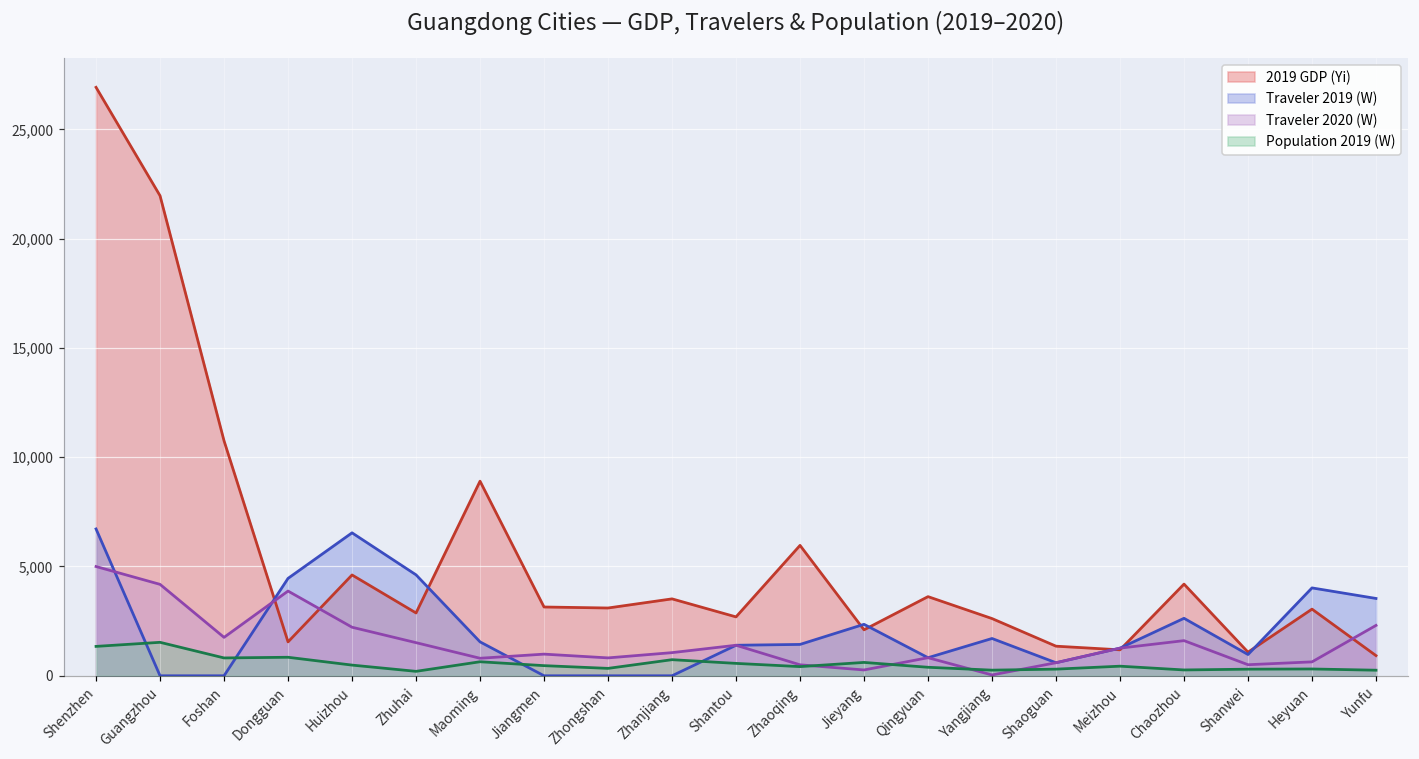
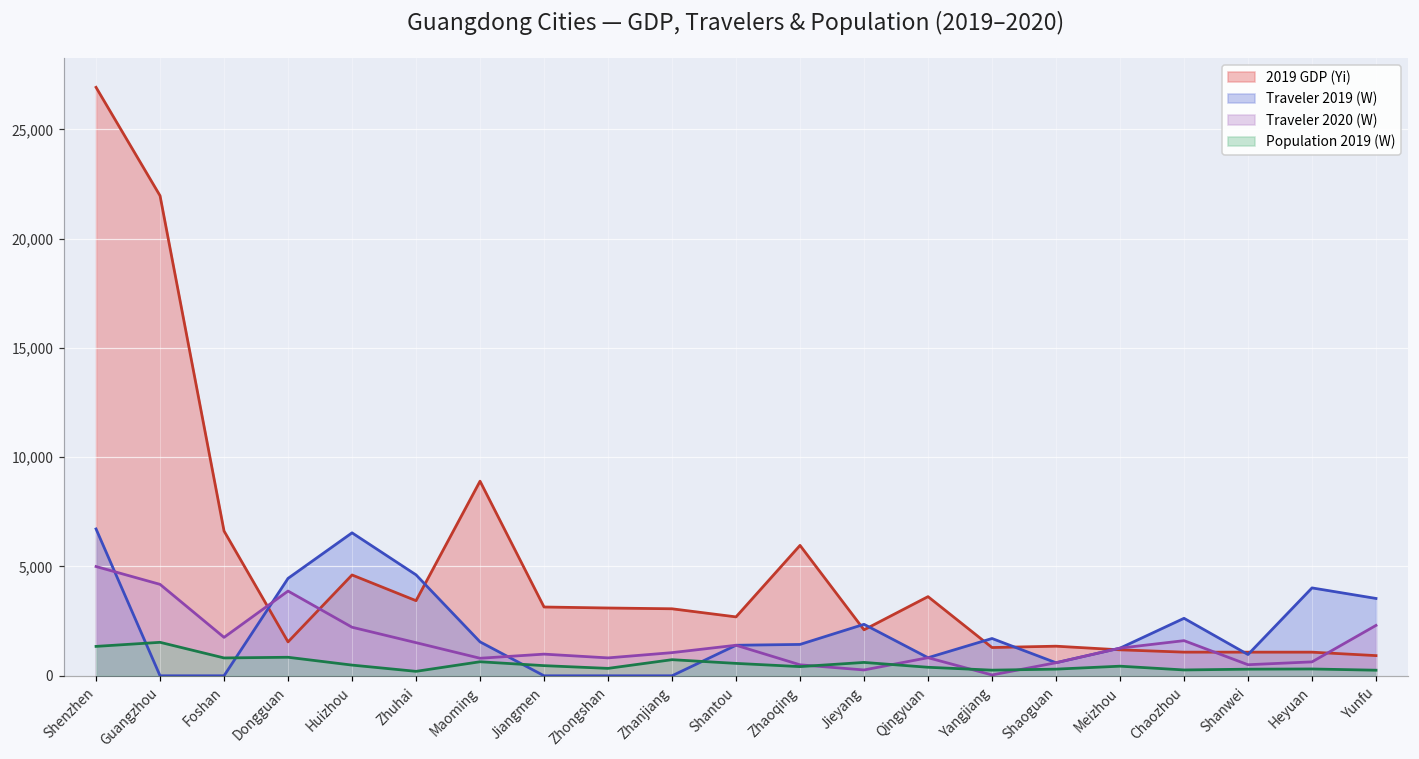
2019 GDP (Yi), Foshan: 10,800 -> 6,600
2019 GDP (Yi), Zhuhai: 2,900 -> 3,400
2019 GDP (Yi), Zhanjiang: 3,500 -> 3,100
2019 GDP (Yi), Yangjiang: 2,600 -> 1,300
2019 GDP (Yi), Chaozhou: 4,200 -> 1,100
2019 GDP (Yi), Heyuan: 3,000 -> 1,100
